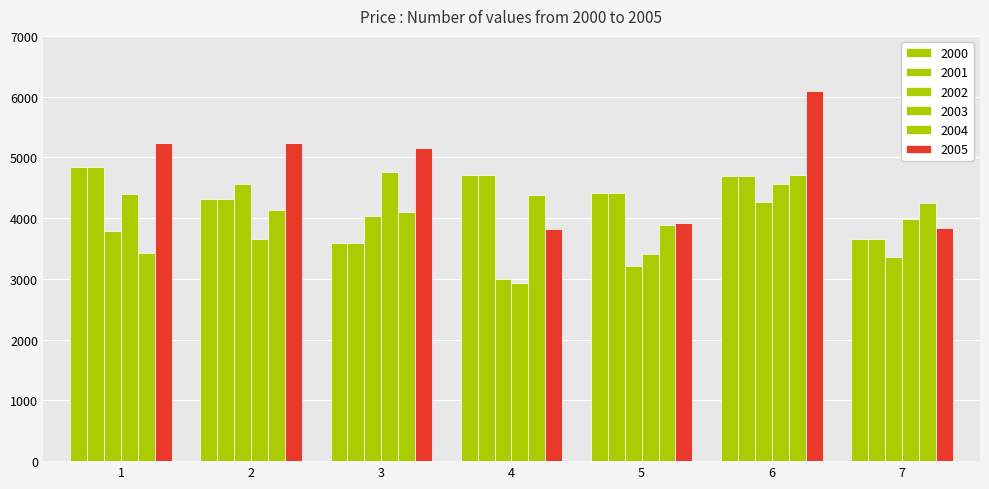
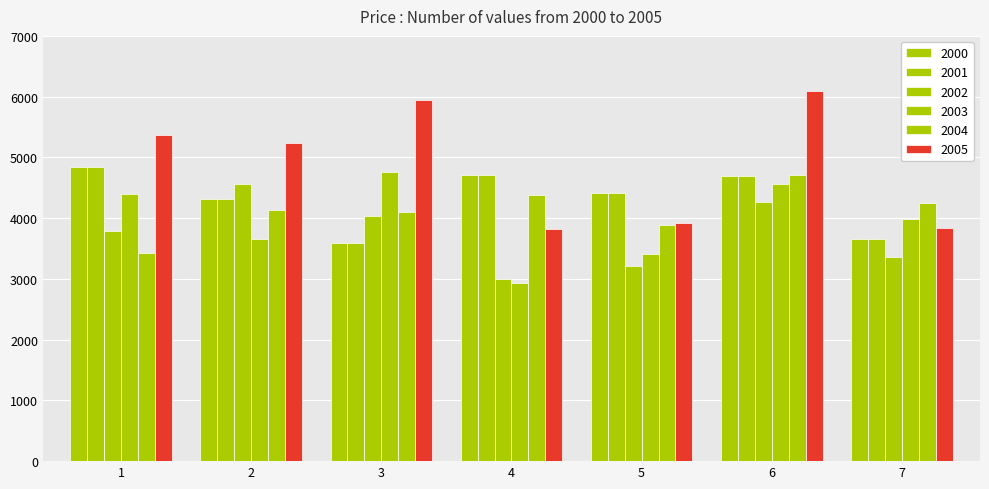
2005, 1: 5200 -> 5400
2005, 3: 5100 -> 5900
